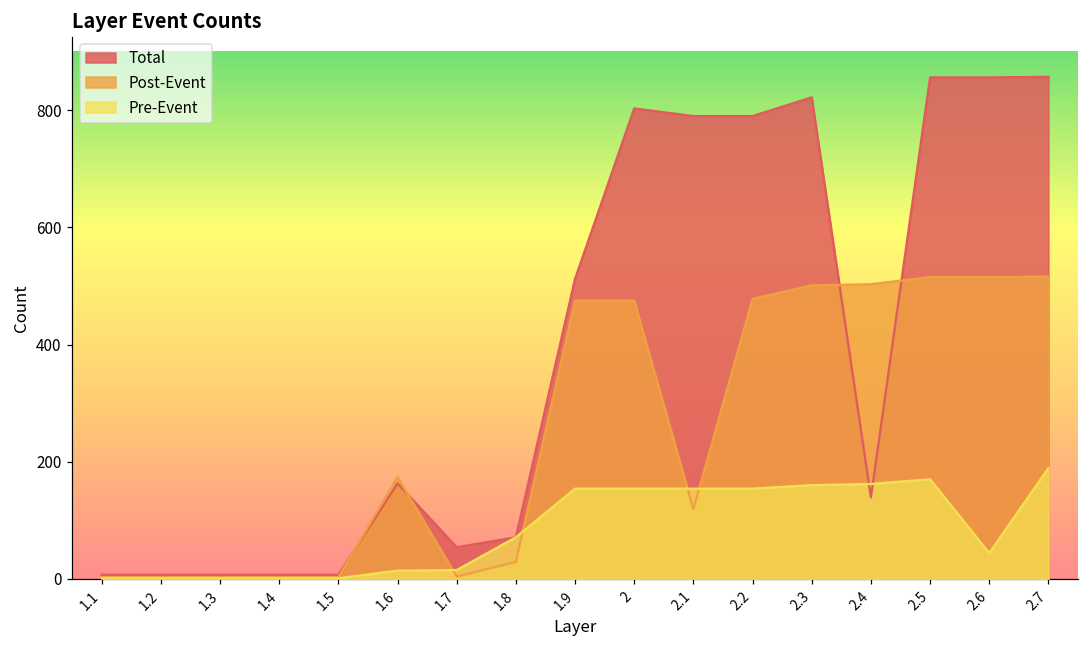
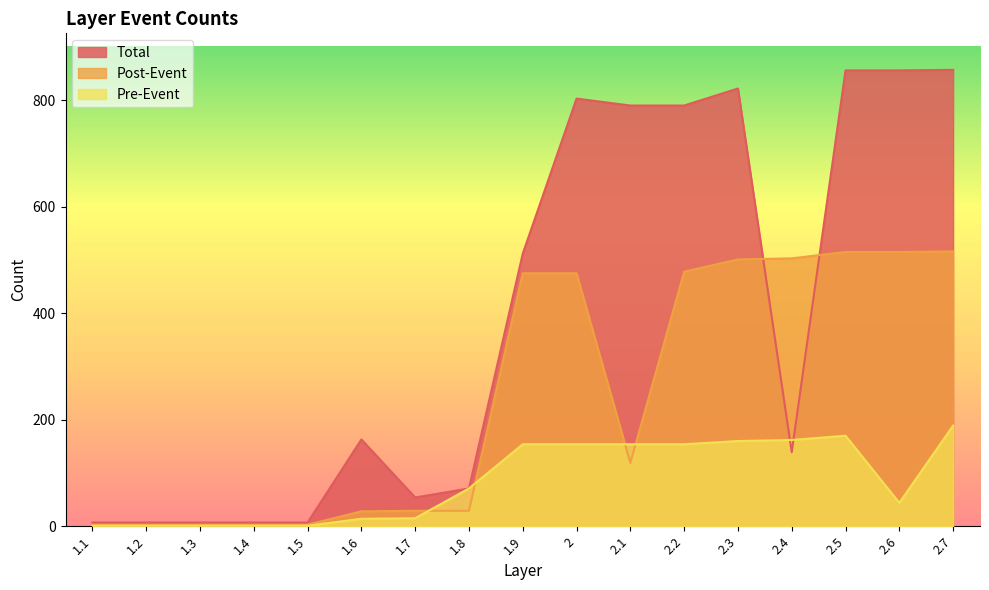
Post-Event, 1.6: 170 -> 30
Post-Event, 1.7: 0 -> 30
